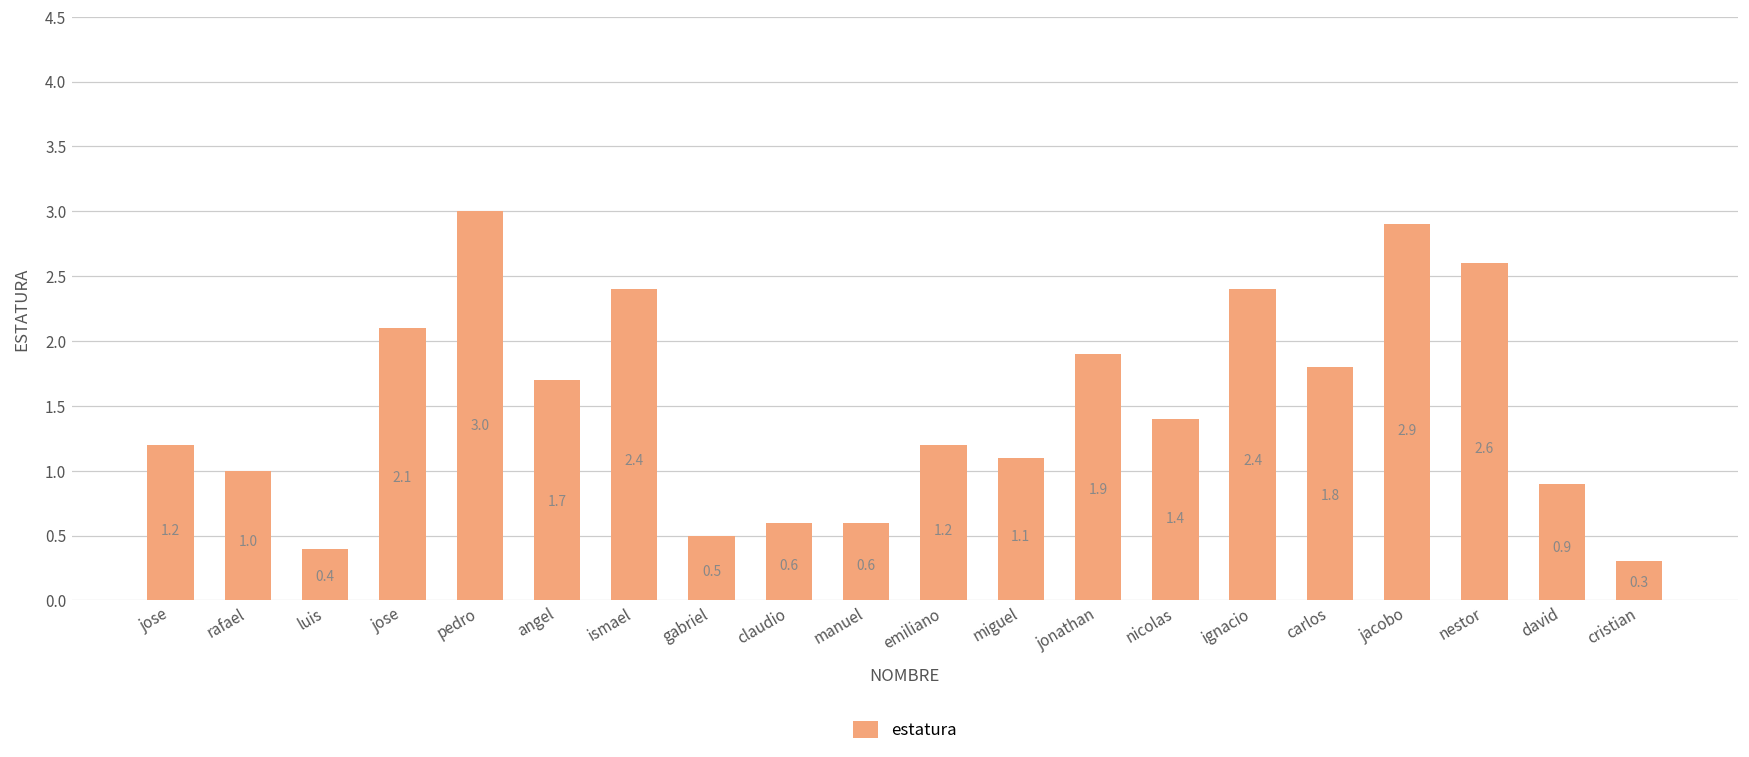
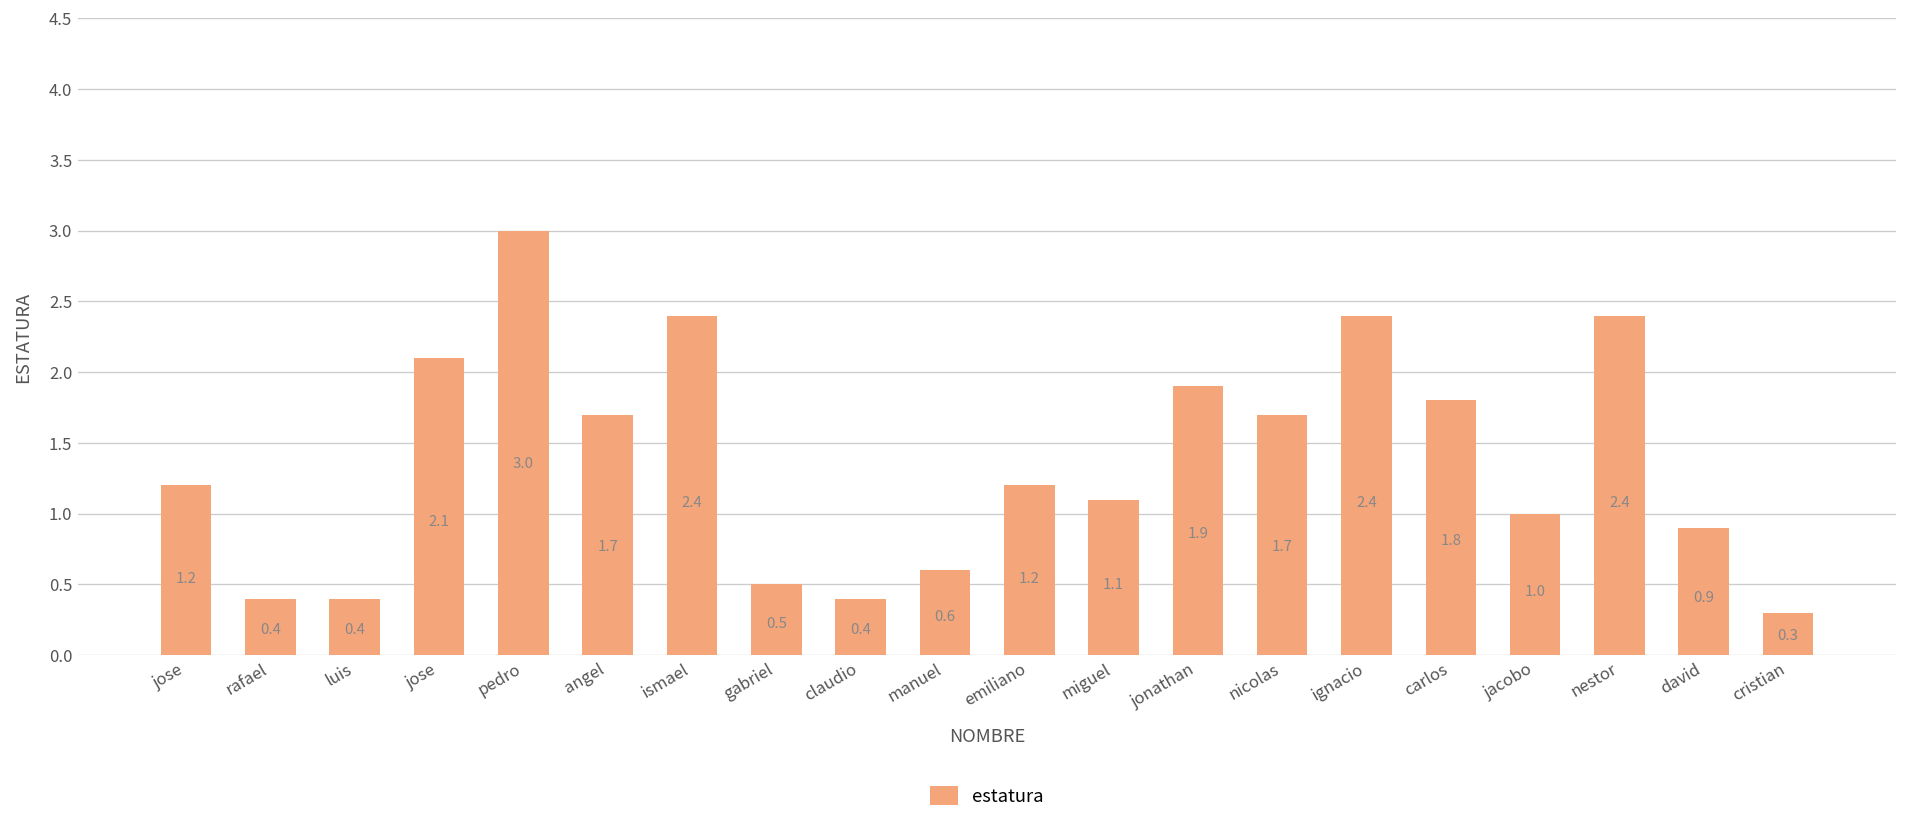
rafael: 1.0 -> 0.4
claudio: 0.6 -> 0.4
nicolas: 1.4 -> 1.7
jacobo: 2.9 -> 1.0
nestor: 2.6 -> 2.4
